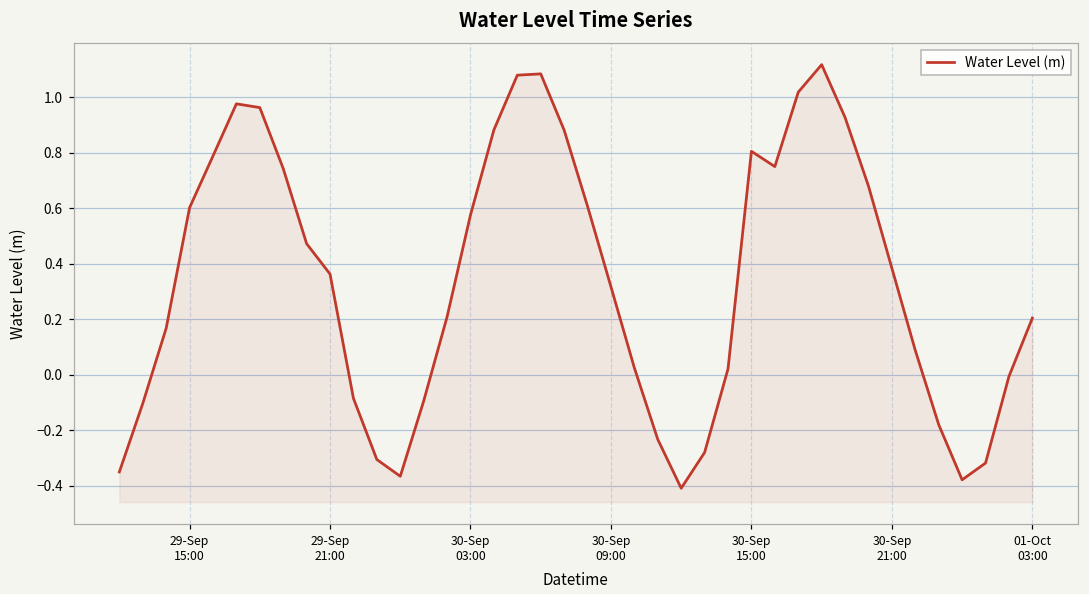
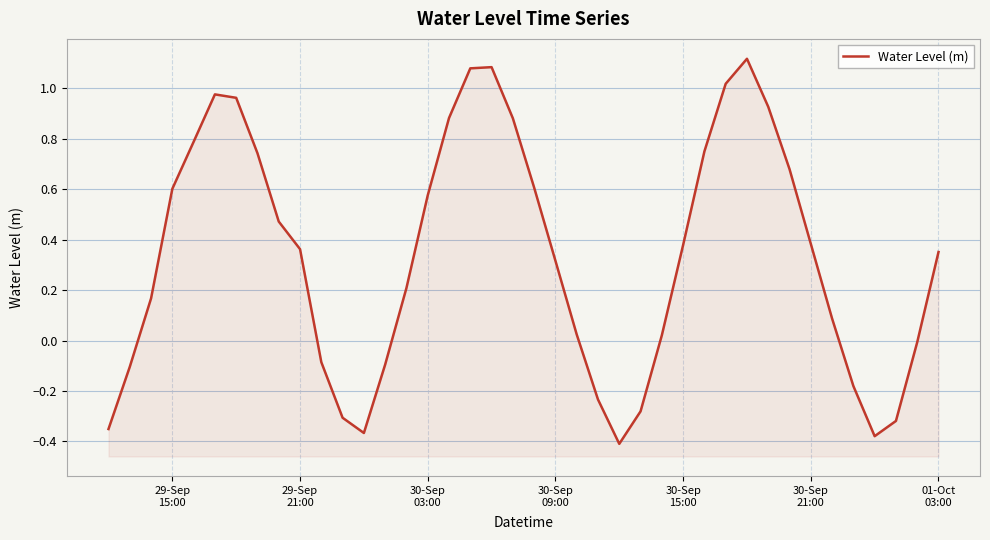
30-Sep 15:00: 0.80 -> 0.38
01-Oct 03:00: 0.20 -> 0.35
